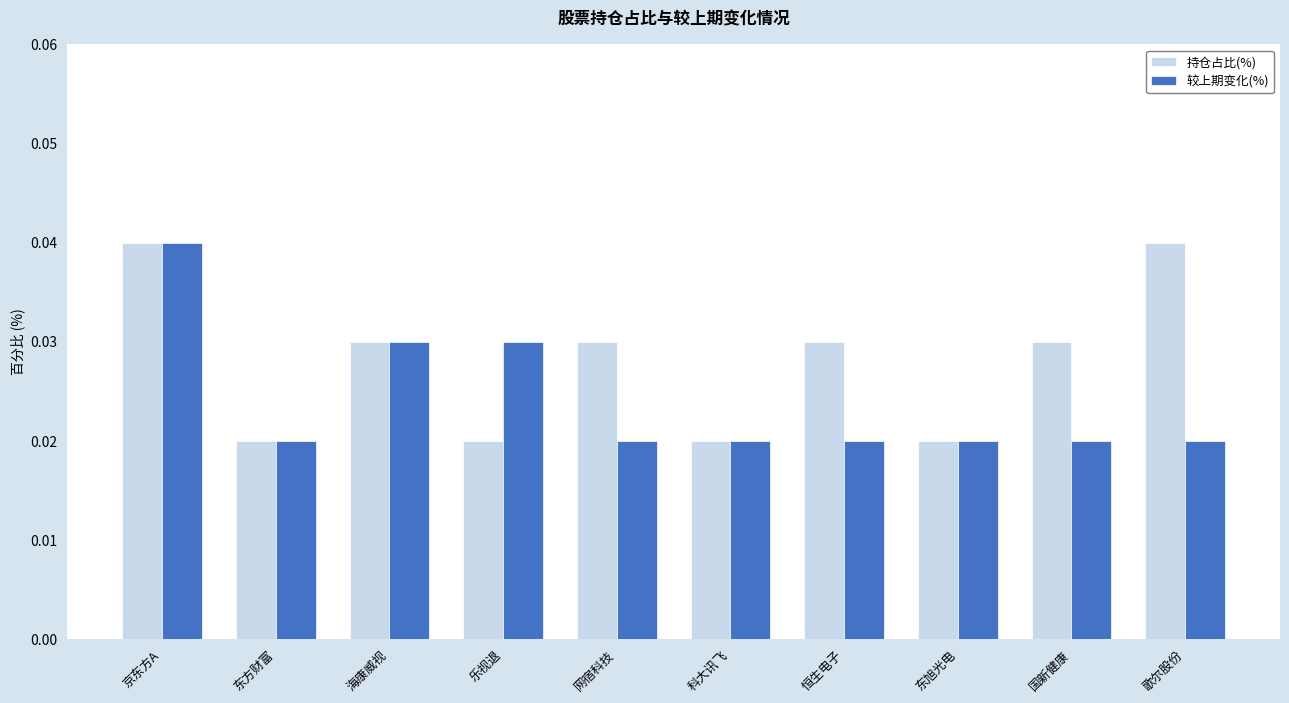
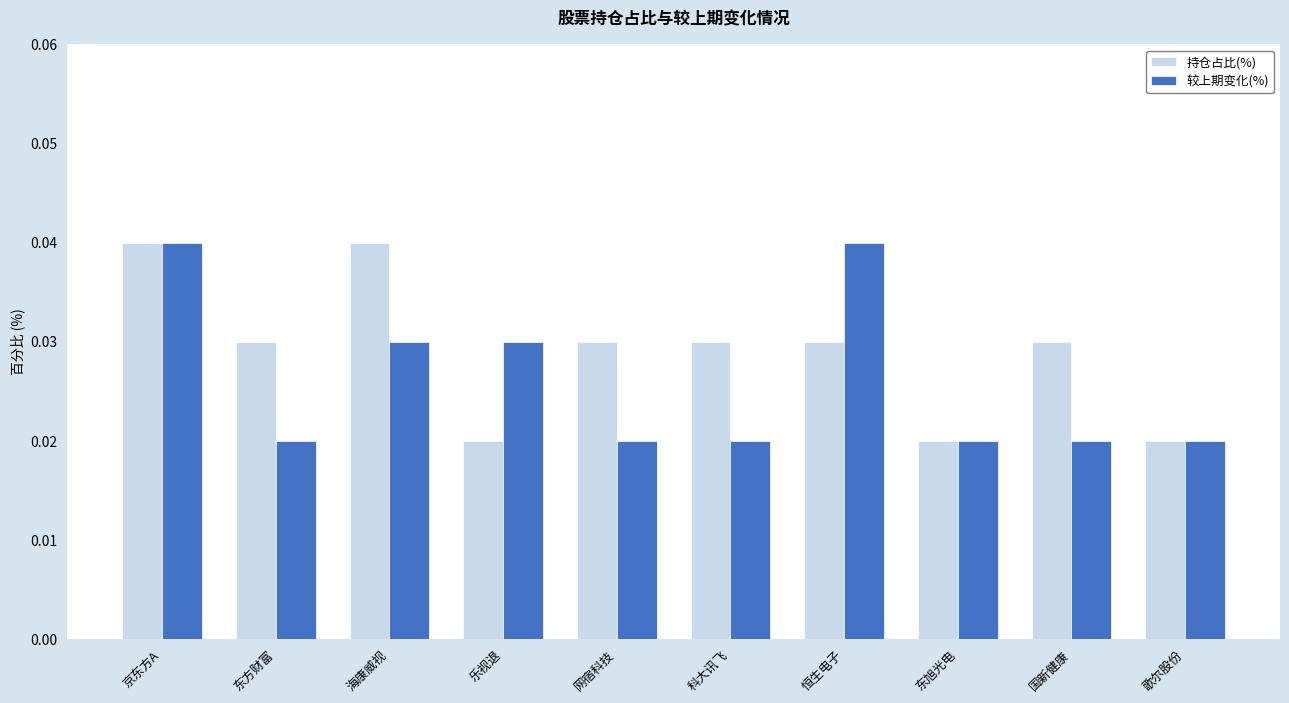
持仓占比(%), 东方财富: 0.02 -> 0.03
持仓占比(%), 海康威视: 0.03 -> 0.04
持仓占比(%), 科大讯飞: 0.02 -> 0.03
较上期变化(%), 恒生电子: 0.02 -> 0.04
持仓占比(%), 歌尔股份: 0.04 -> 0.02
